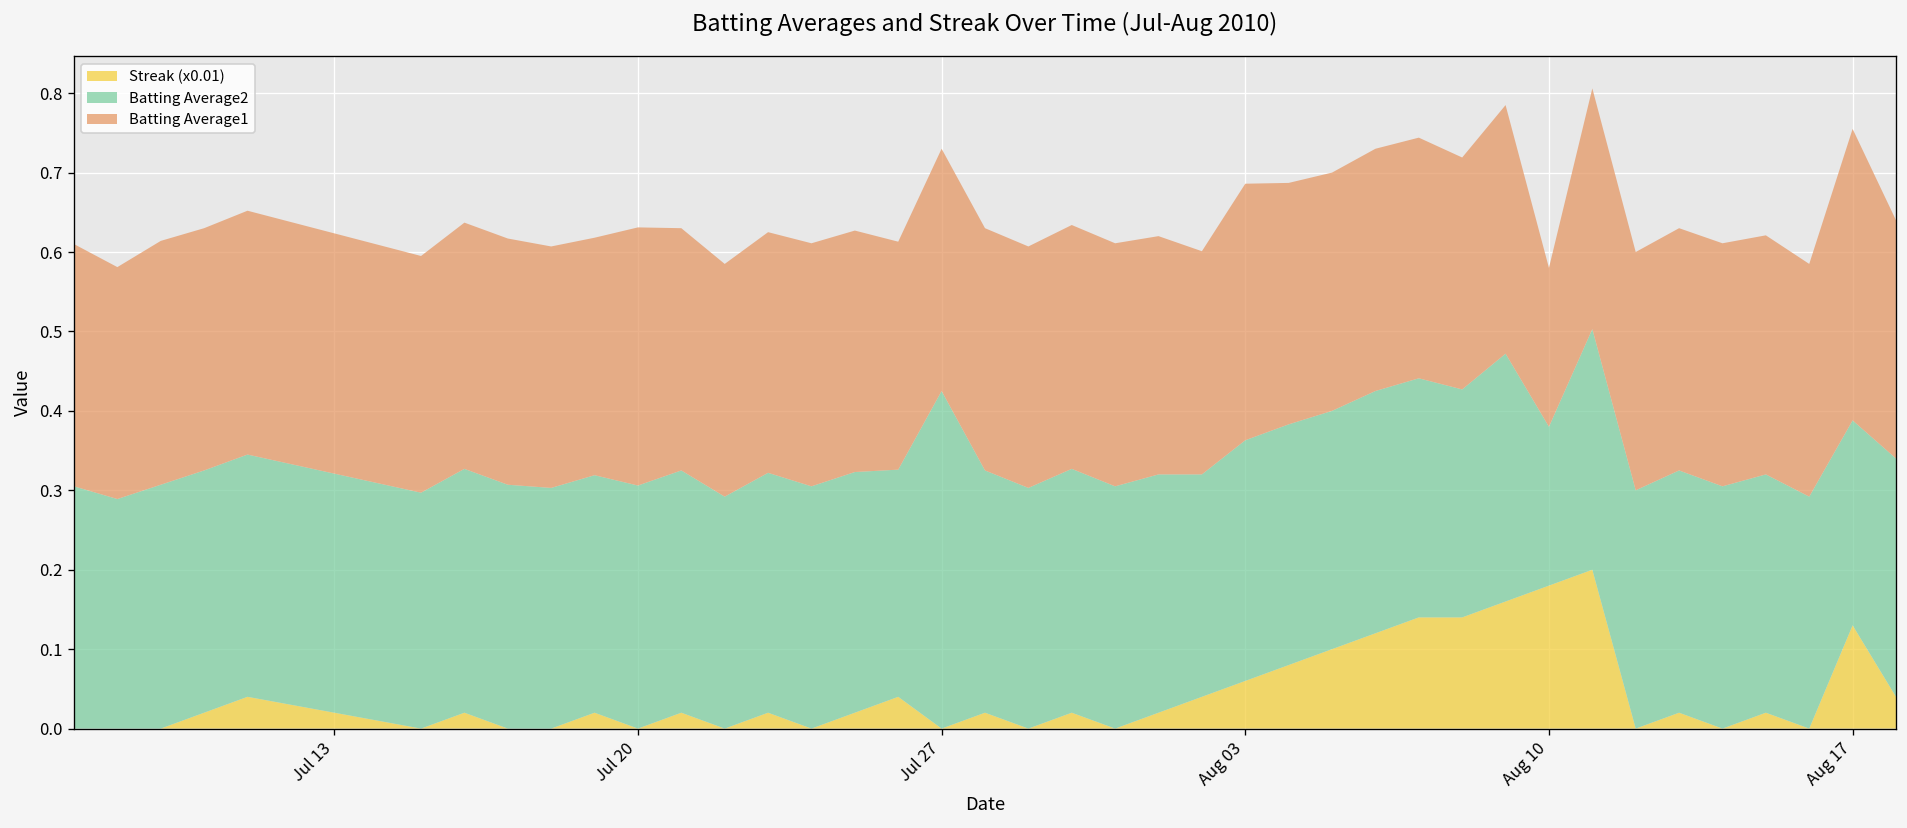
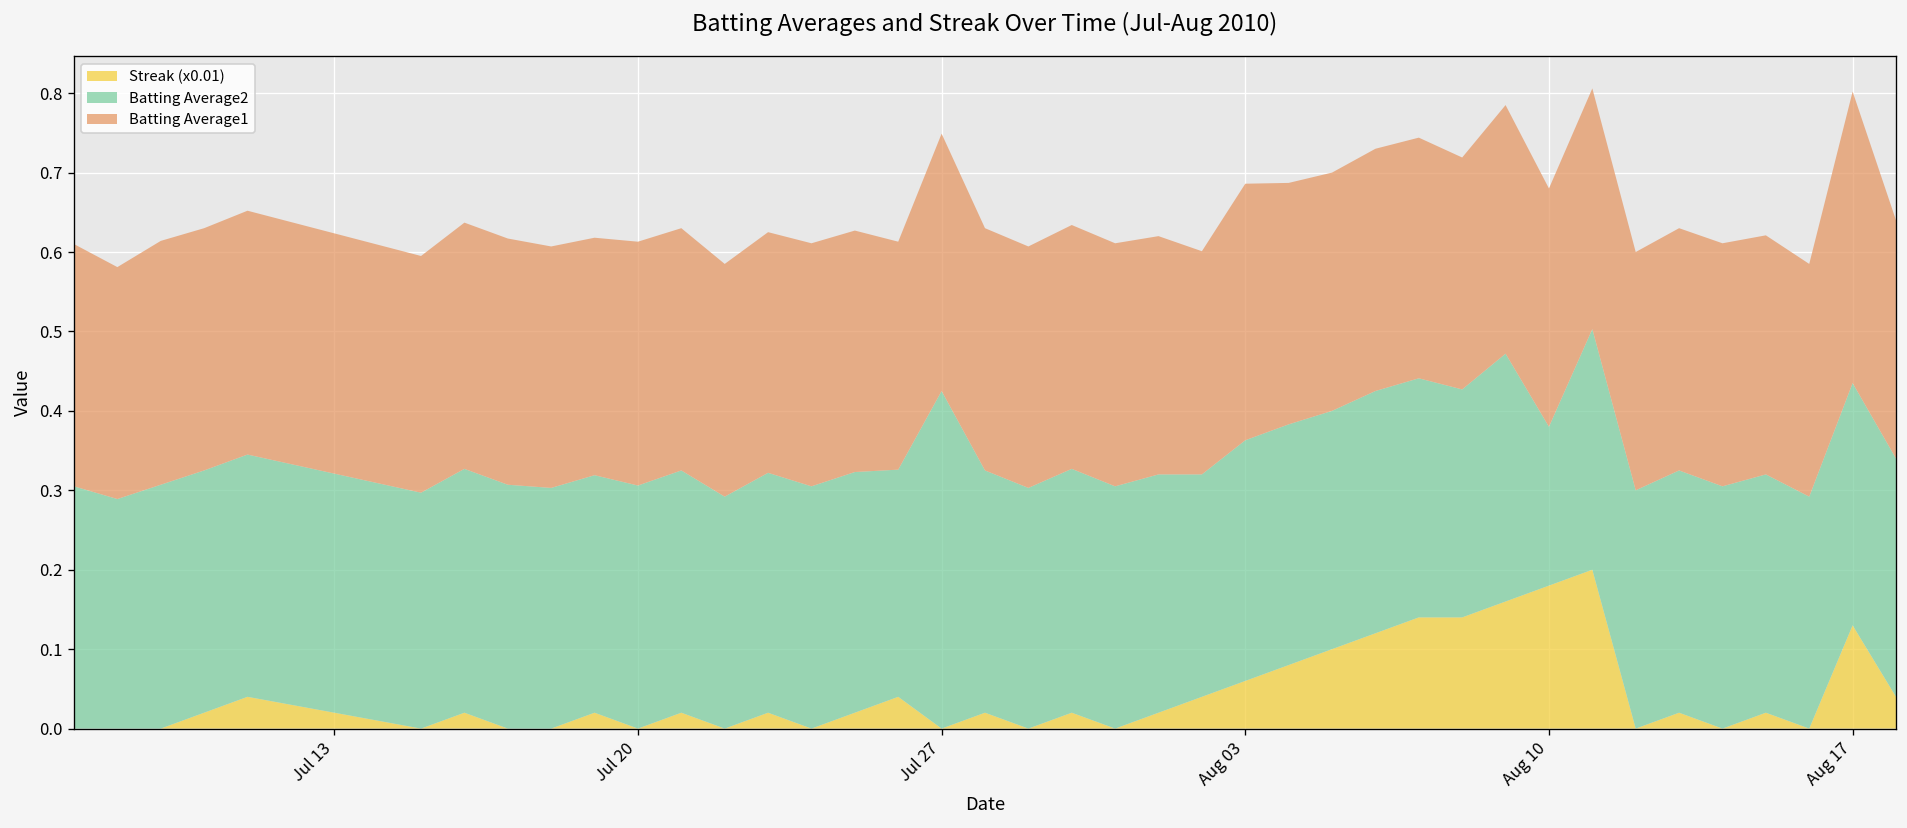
Batting Average1, Jul 20: 0.33 -> 0.31
Batting Average1, Jul 27: 0.31 -> 0.32
Batting Average1, Aug 10: 0.2 -> 0.3
Batting Average2, Aug 17: 0.26 -> 0.31
